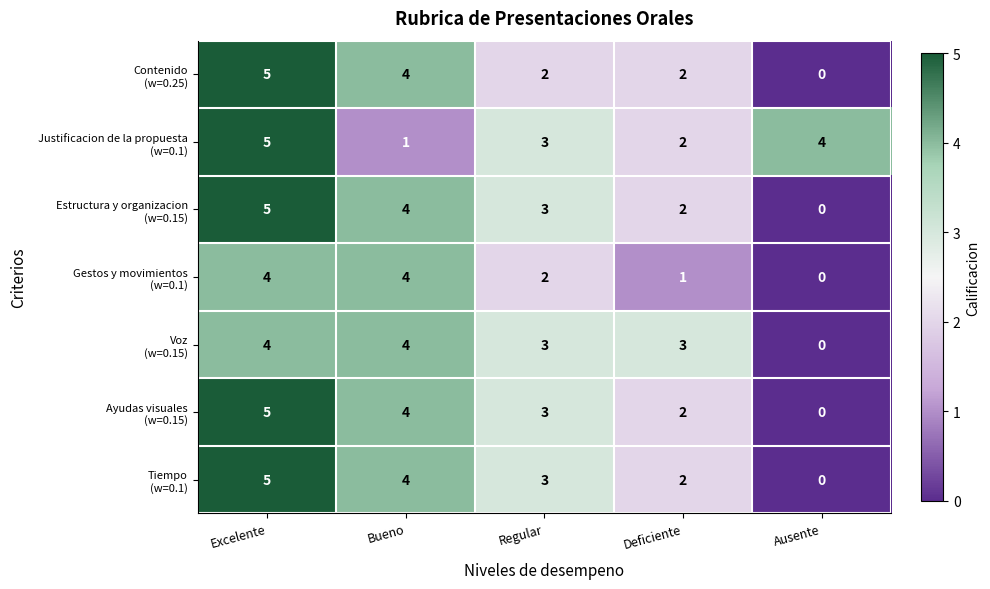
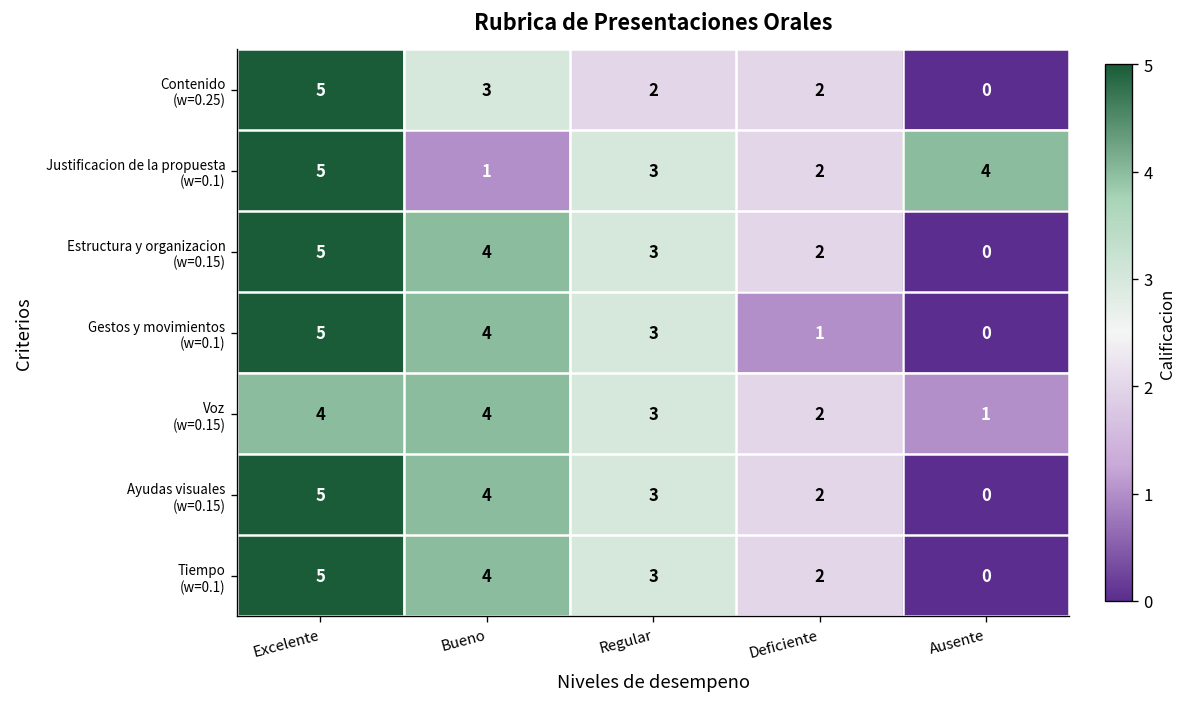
Contenido (w=0.25), Bueno: 4 -> 3
Gestos y movimientos (w=0.1), Excelente: 4 -> 5
Gestos y movimientos (w=0.1), Regular: 2 -> 3
Voz (w=0.15), Deficiente: 3 -> 2
Voz (w=0.15), Ausente: 0 -> 1
